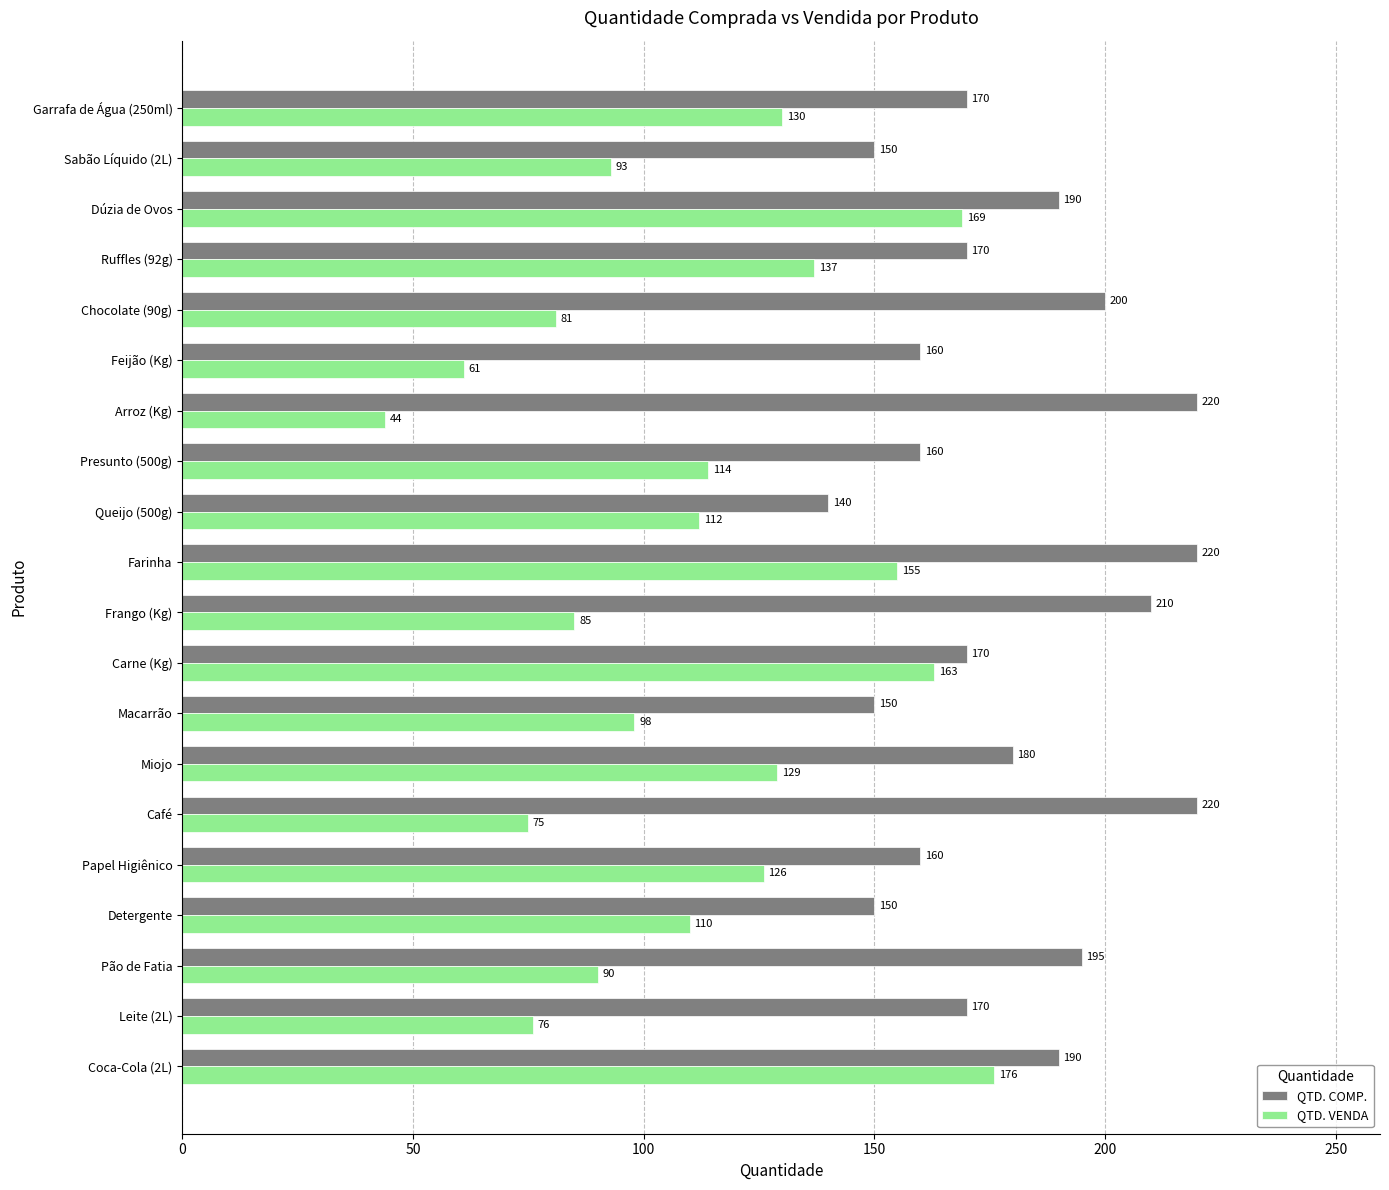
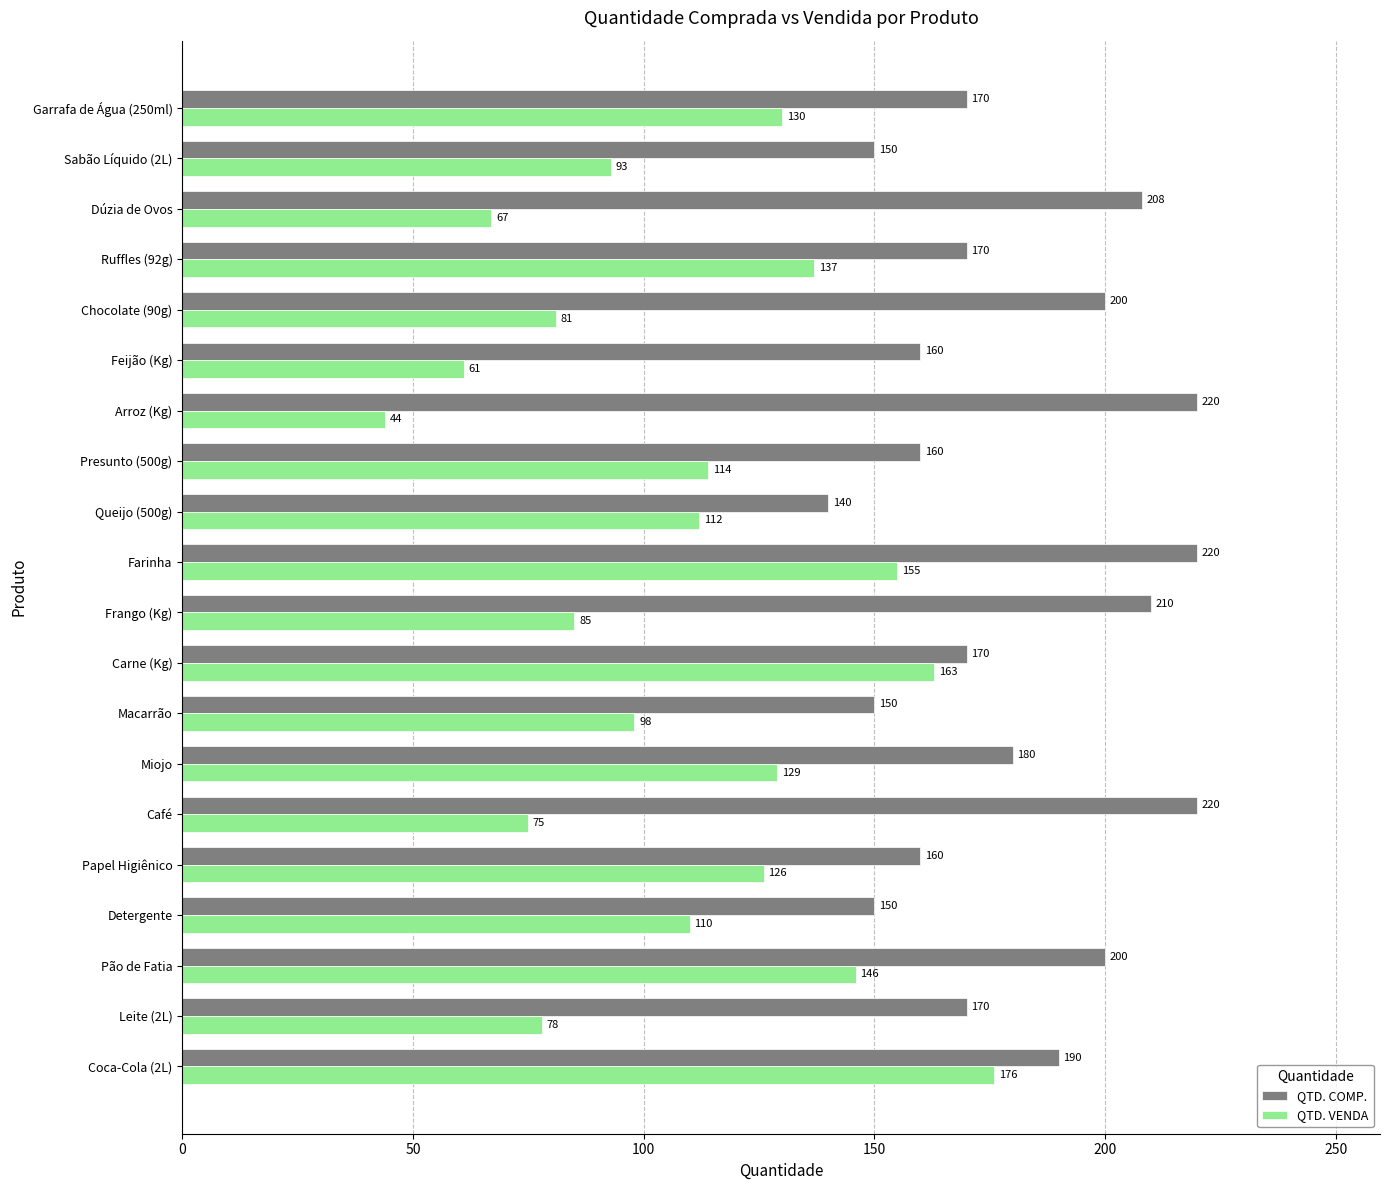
QTD. COMP., Dúzia de Ovos: 190 -> 208
QTD. VENDA, Dúzia de Ovos: 169 -> 67
QTD. COMP., Pão de Fatia: 195 -> 200
QTD. VENDA, Pão de Fatia: 90 -> 146
QTD. VENDA, Leite (2L): 76 -> 78
